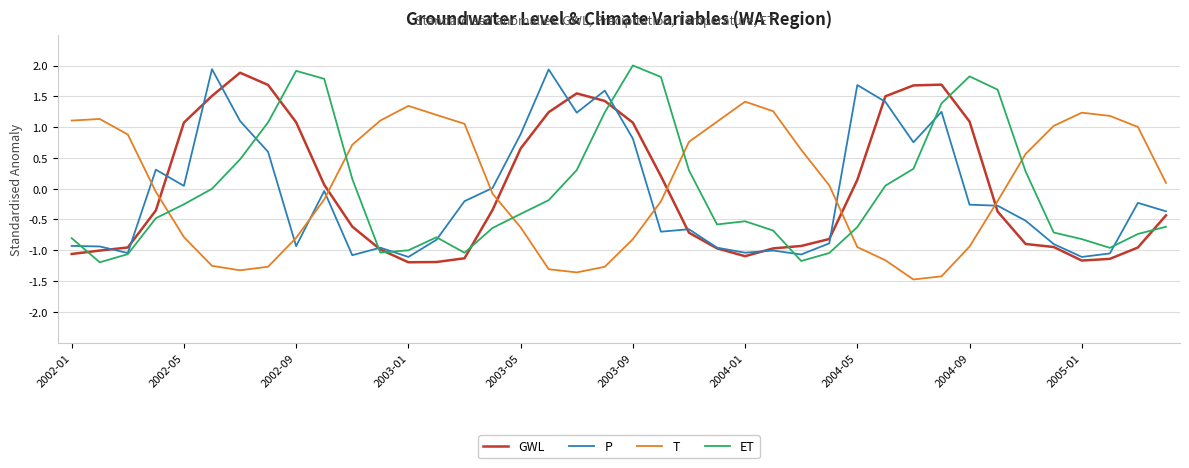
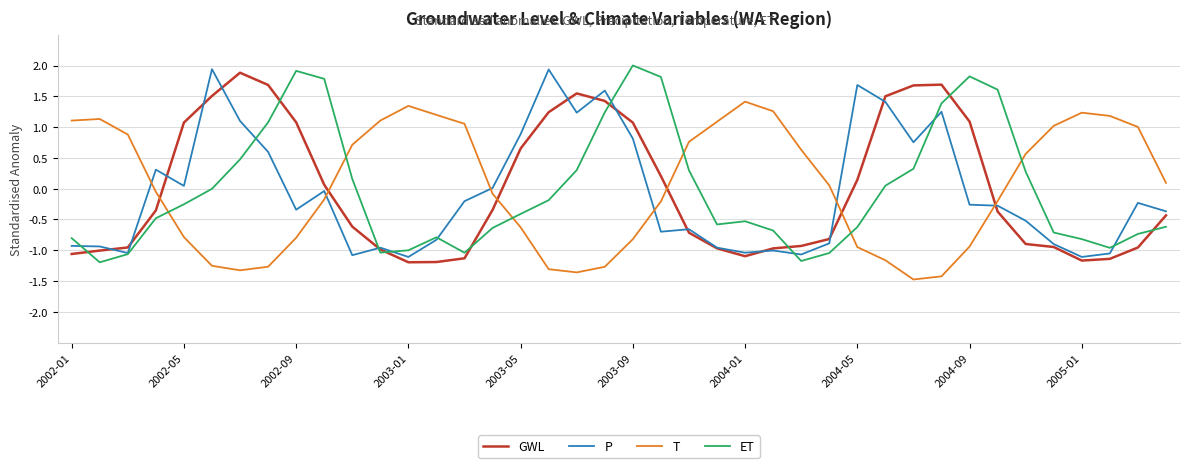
P, 2002-09: -0.9 -> -0.3
